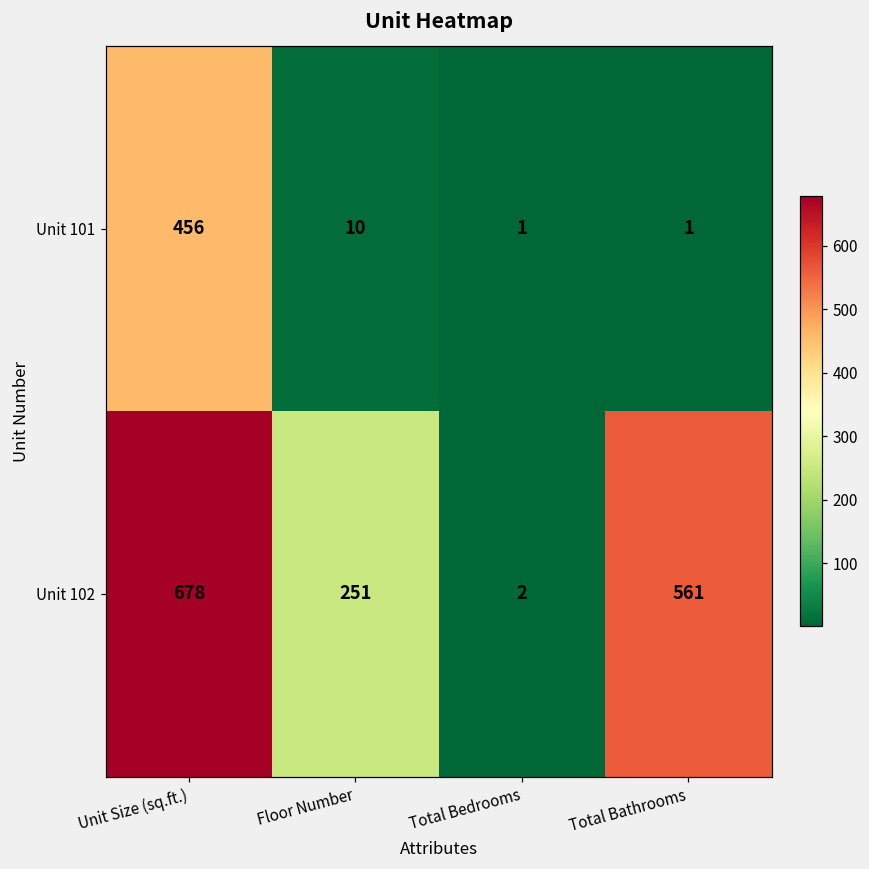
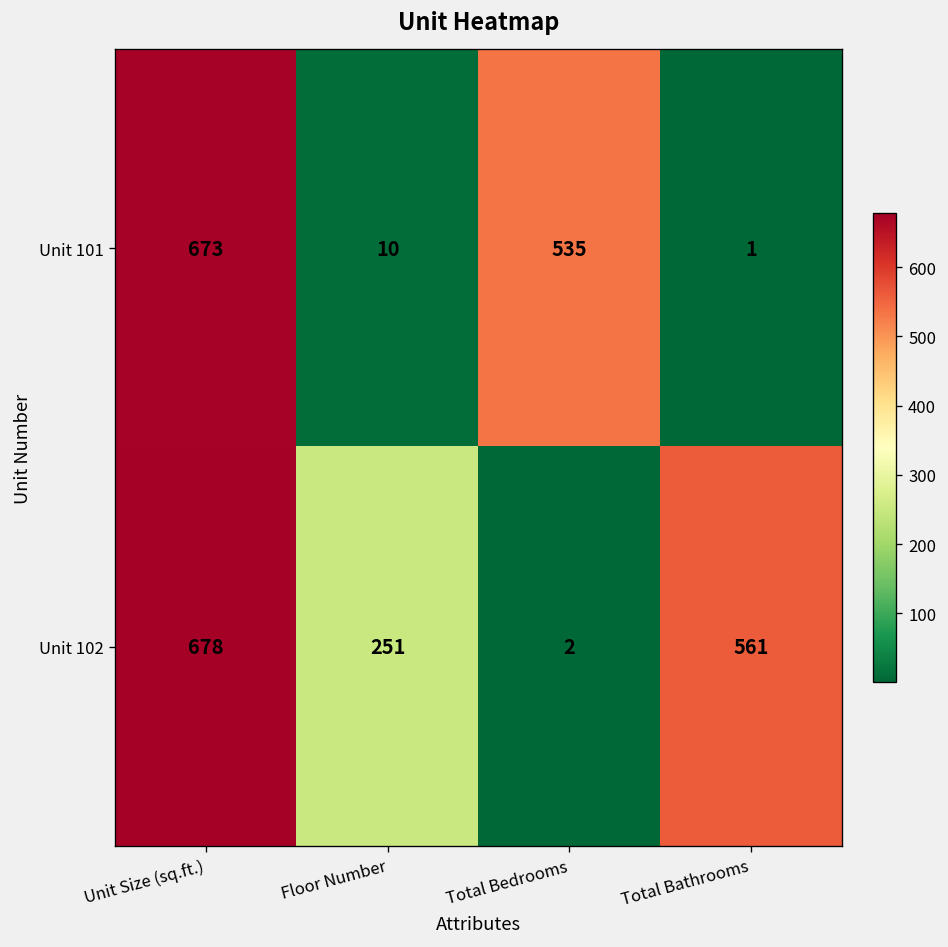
Unit 101, Unit Size (sq.ft.): 456 -> 673
Unit 101, Total Bedrooms: 1 -> 535
